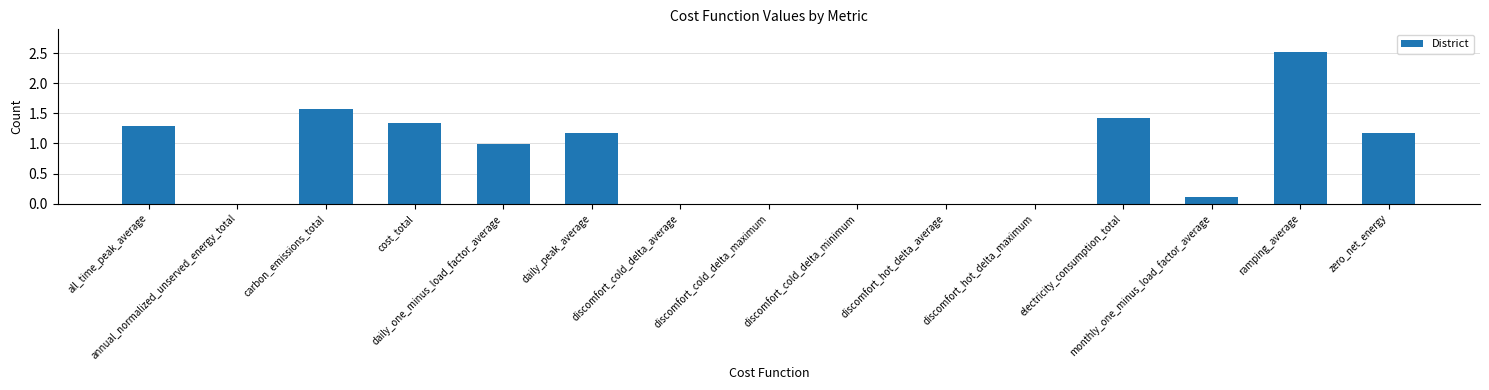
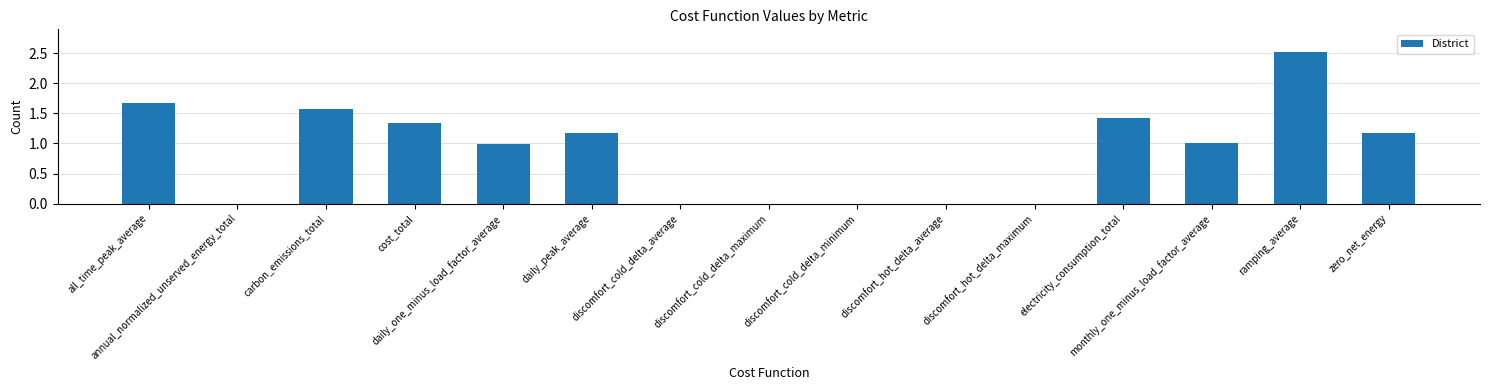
all_time_peak_average: 1.3 -> 1.7
monthly_one_minus_load_factor_average: 0.1 -> 1.0
